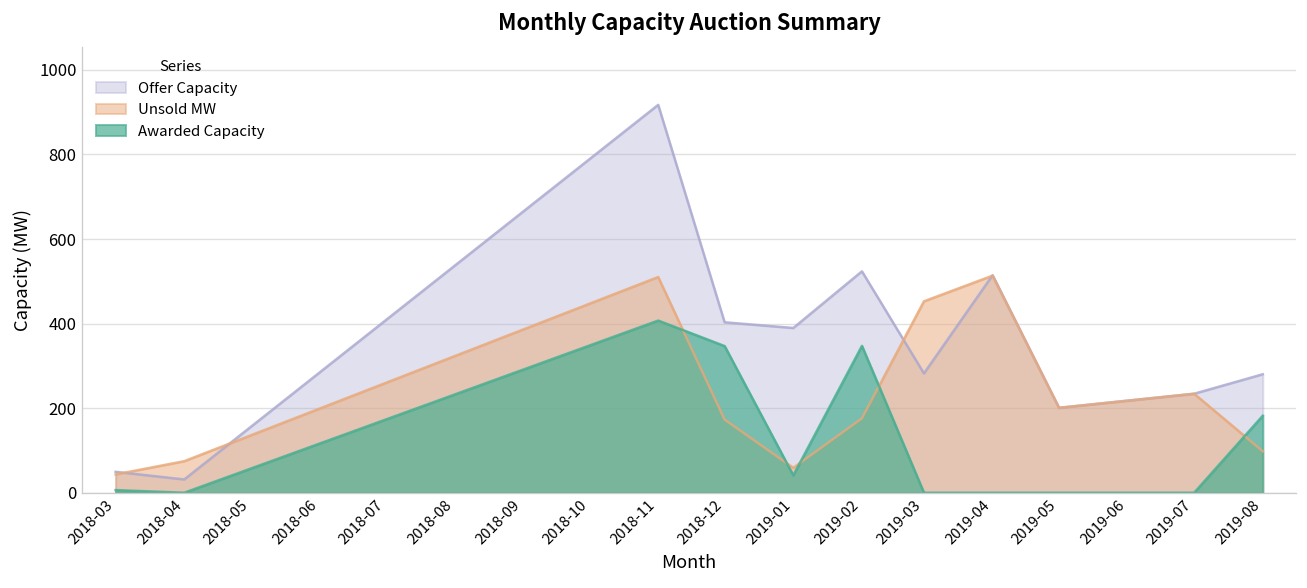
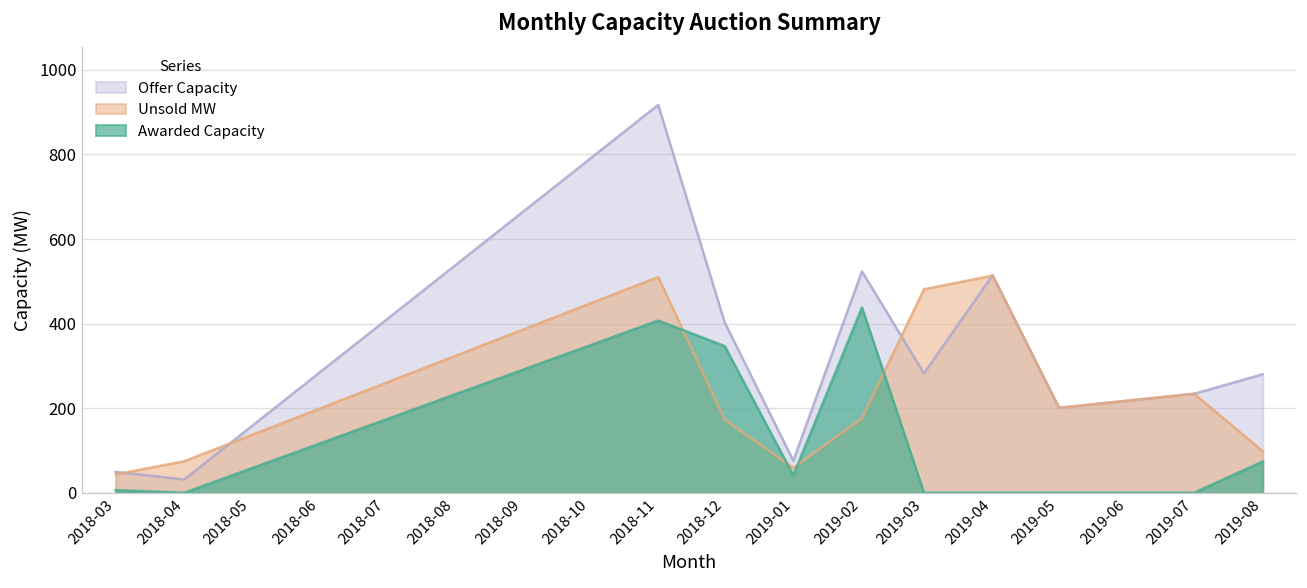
Offer Capacity, 2019-01: 390 -> 80
Awarded Capacity, 2019-02: 350 -> 440
Unsold MW, 2019-03: 450 -> 480
Awarded Capacity, 2019-08: 180 -> 70
